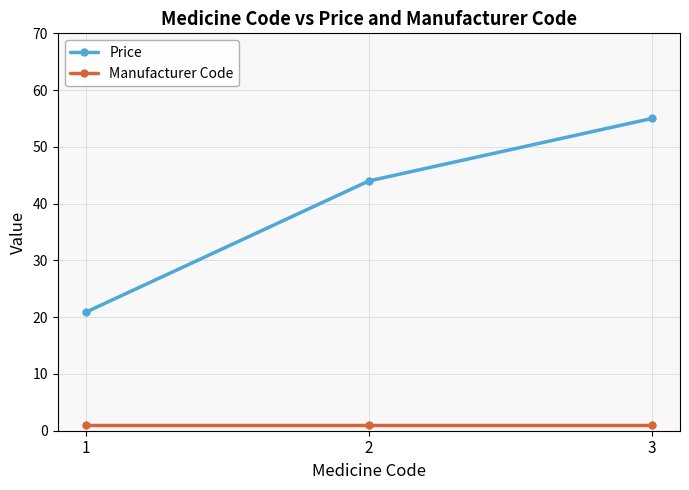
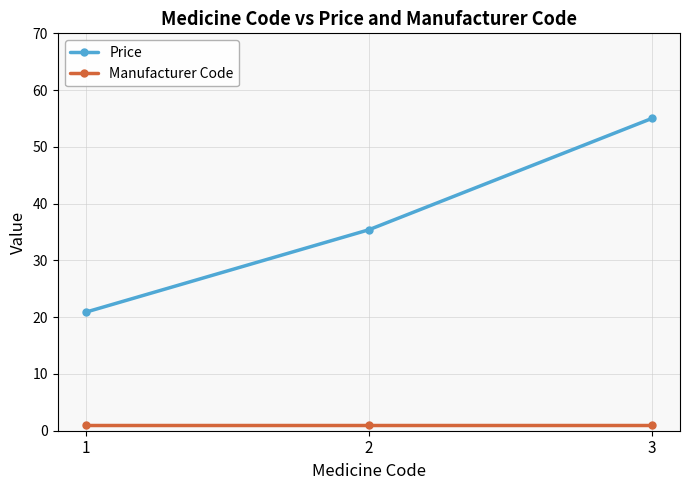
Price, 2: 44 -> 35
